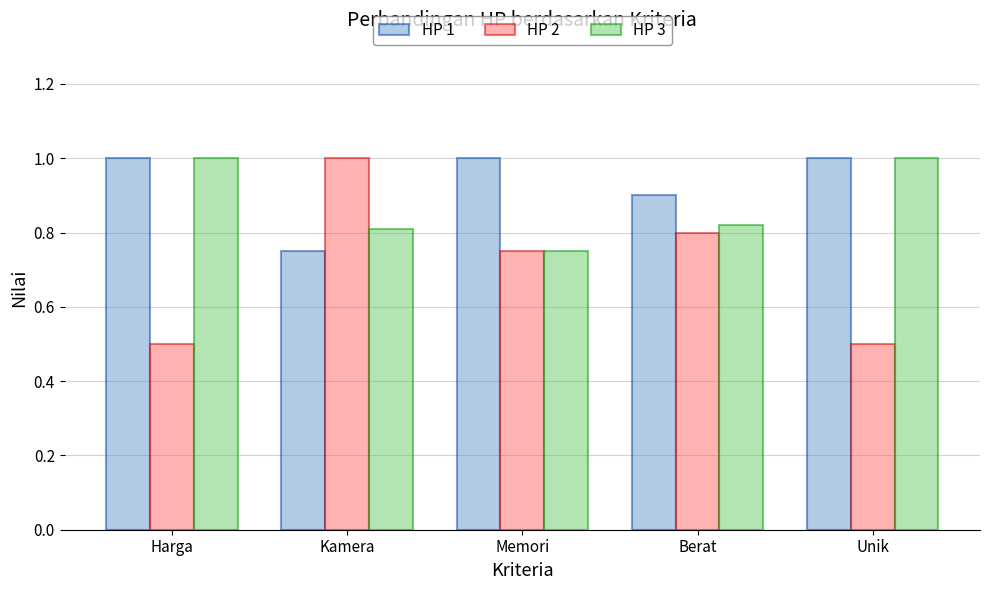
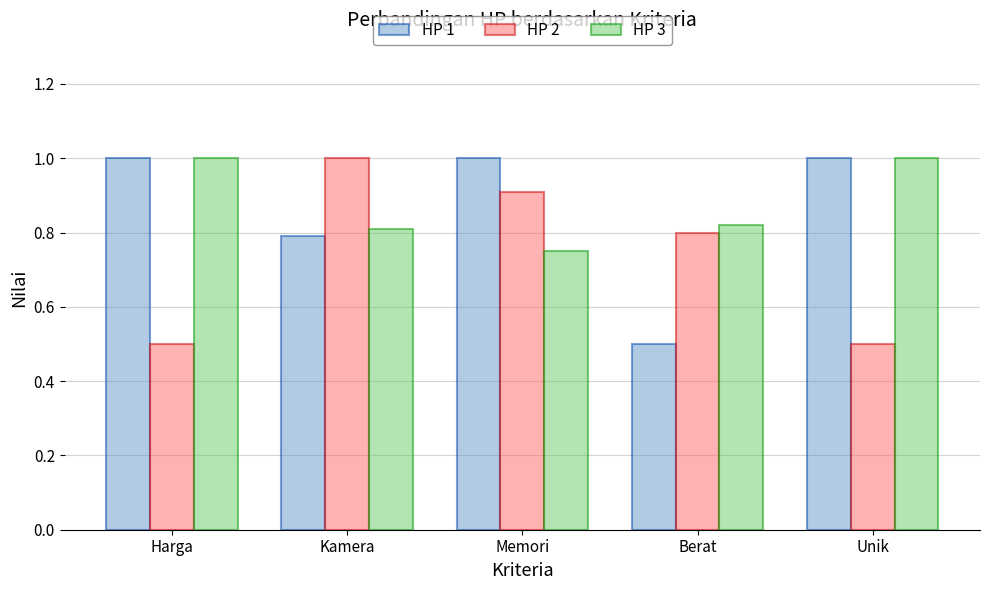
HP 1, Kamera: 0.75 -> 0.79
HP 2, Memori: 0.75 -> 0.91
HP 1, Berat: 0.9 -> 0.5
